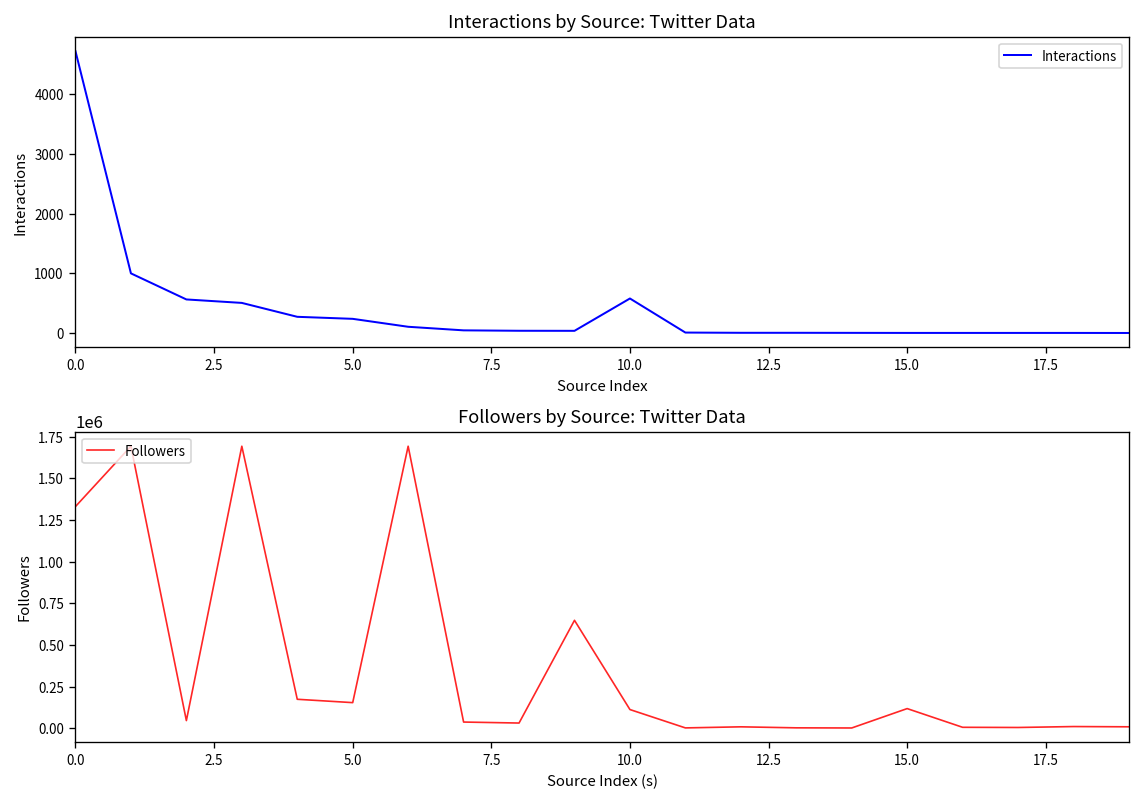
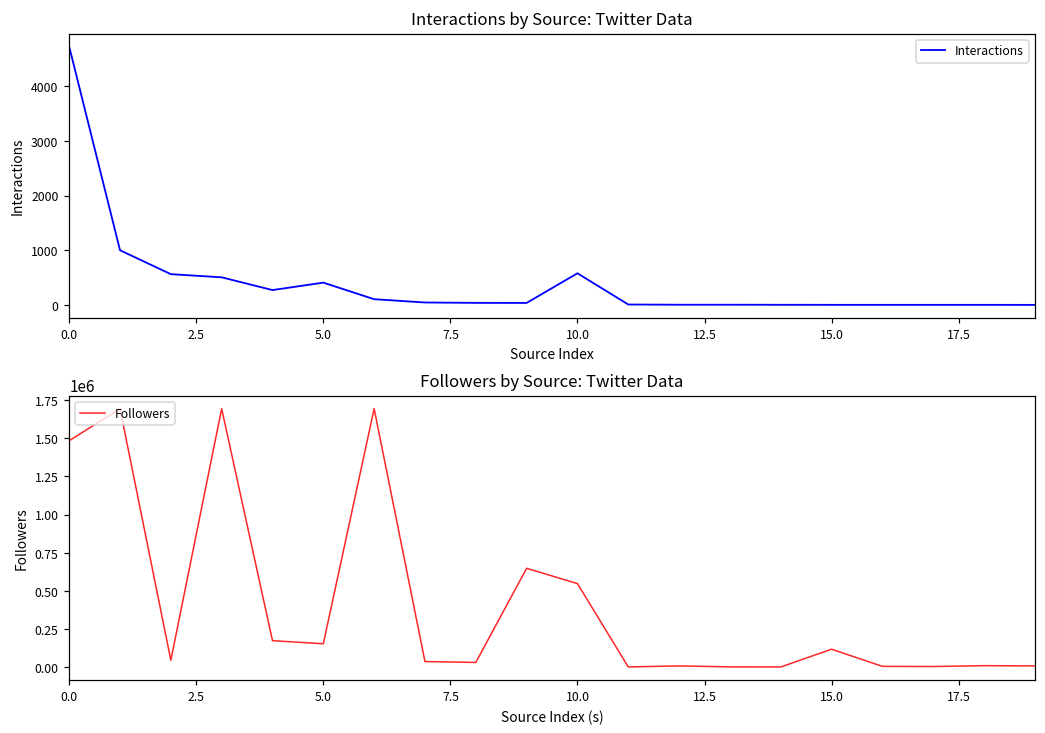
Interactions by Source: Twitter Data, 5.0: 200 -> 400
Followers by Source: Twitter Data, 0.0: 1330000 -> 1480000
Followers by Source: Twitter Data, 10.0: 110000 -> 550000
